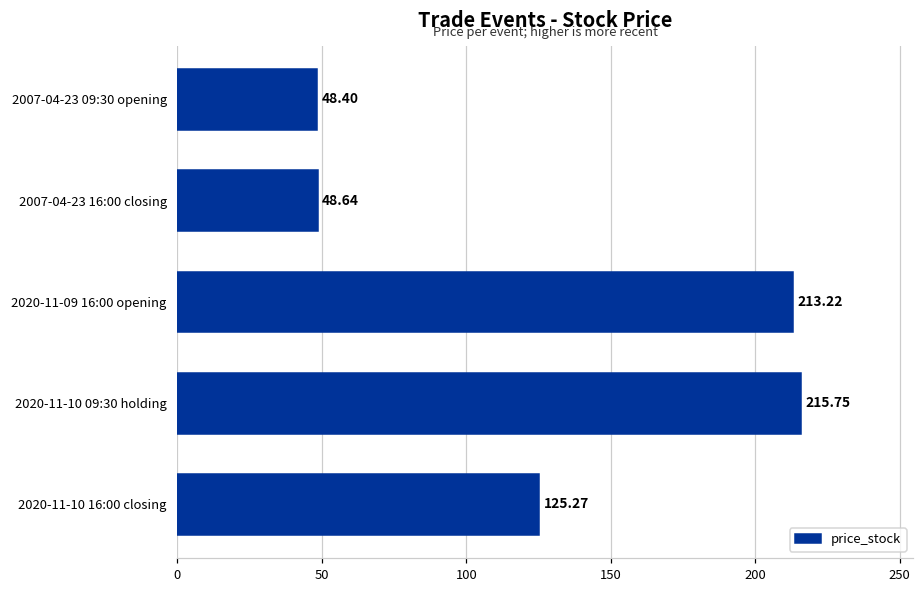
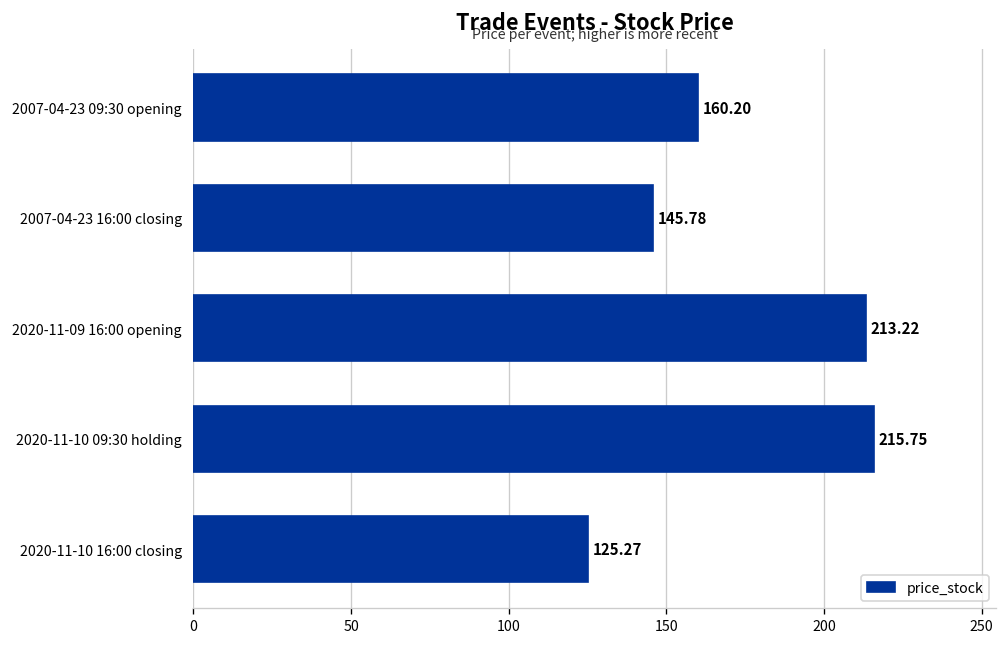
2007-04-23 09:30 opening: 48.40 -> 160.20
2007-04-23 16:00 closing: 48.64 -> 145.78
